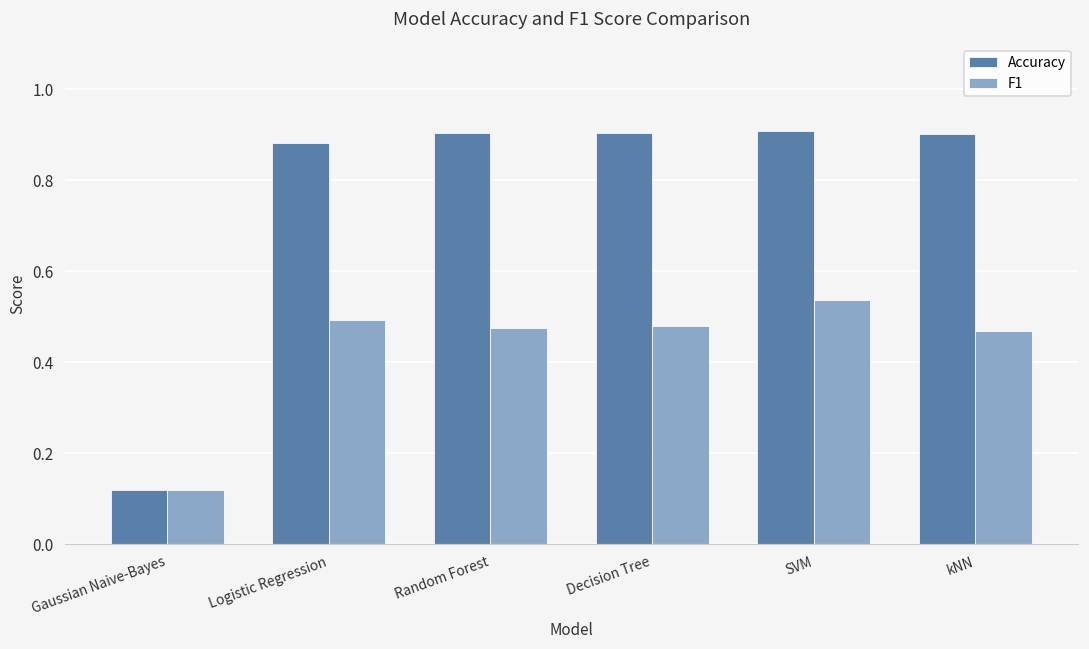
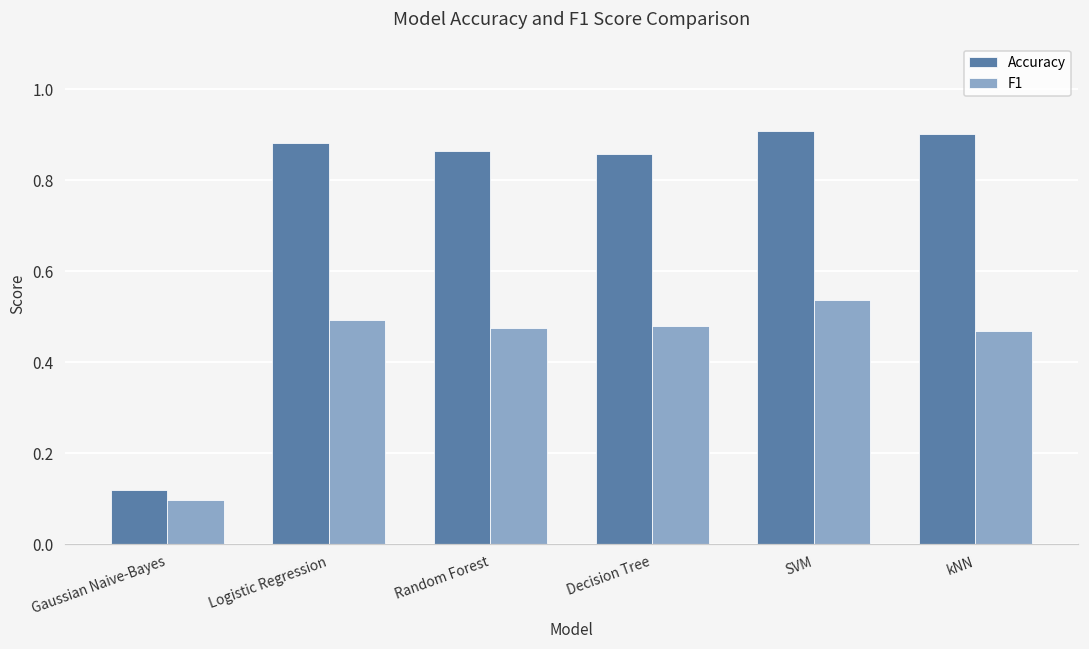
F1, Gaussian Naive-Bayes: 0.12 -> 0.10
Accuracy, Random Forest: 0.90 -> 0.86
Accuracy, Decision Tree: 0.90 -> 0.86
